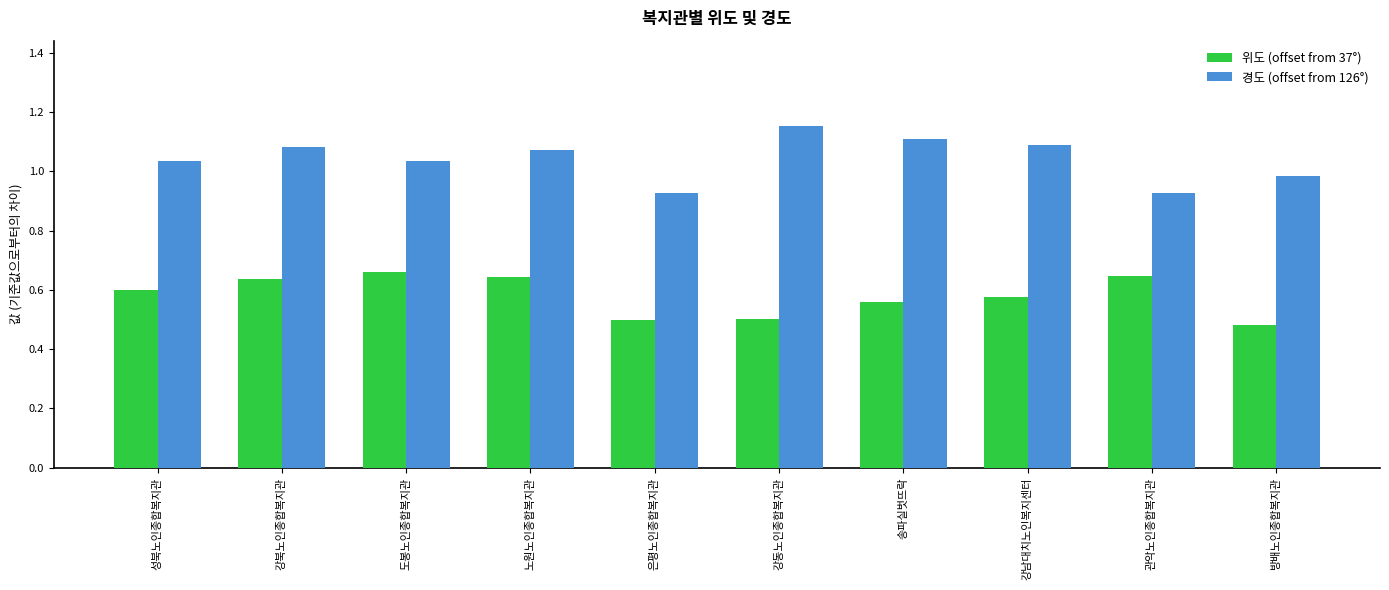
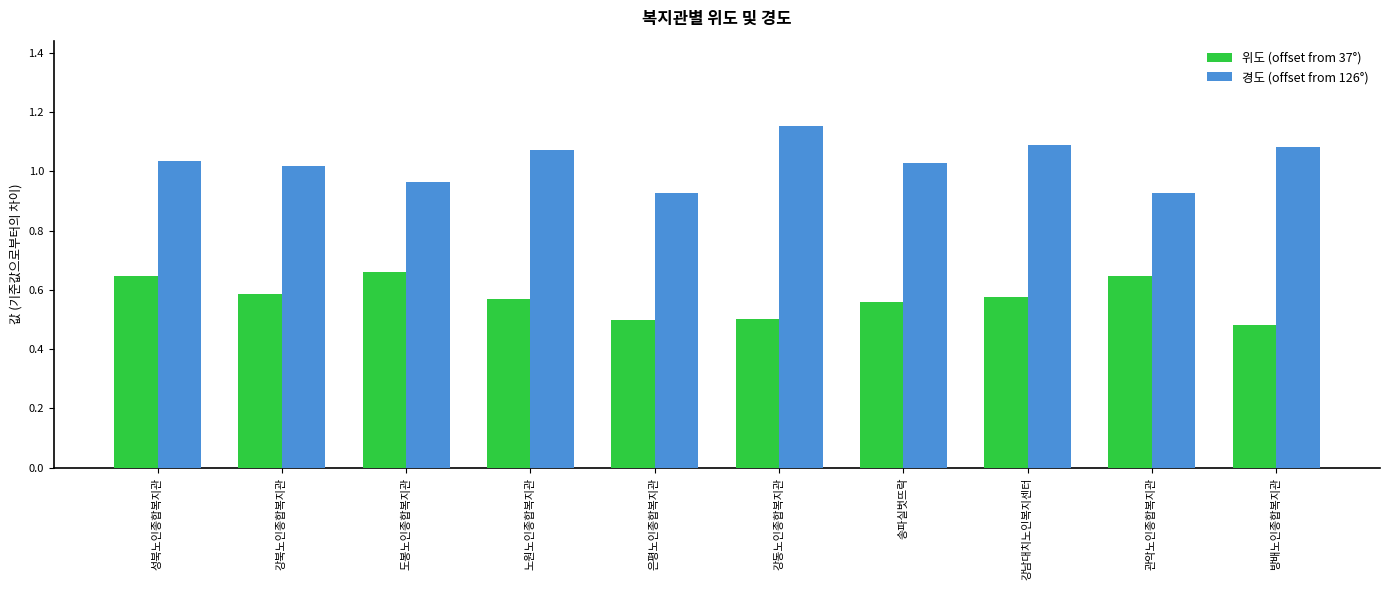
위도 (offset from 37°), 성북노인종합복지관: 0.60 -> 0.65
위도 (offset from 37°), 강북노인종합복지관: 0.64 -> 0.59
경도 (offset from 126°), 강북노인종합복지관: 1.08 -> 1.02
경도 (offset from 126°), 도봉노인종합복지관: 1.03 -> 0.96
위도 (offset from 37°), 노원노인종합복지관: 0.64 -> 0.57
경도 (offset from 126°), 송파실벗뜨락: 1.11 -> 1.03
경도 (offset from 126°), 방배노인종합복지관: 0.98 -> 1.08
